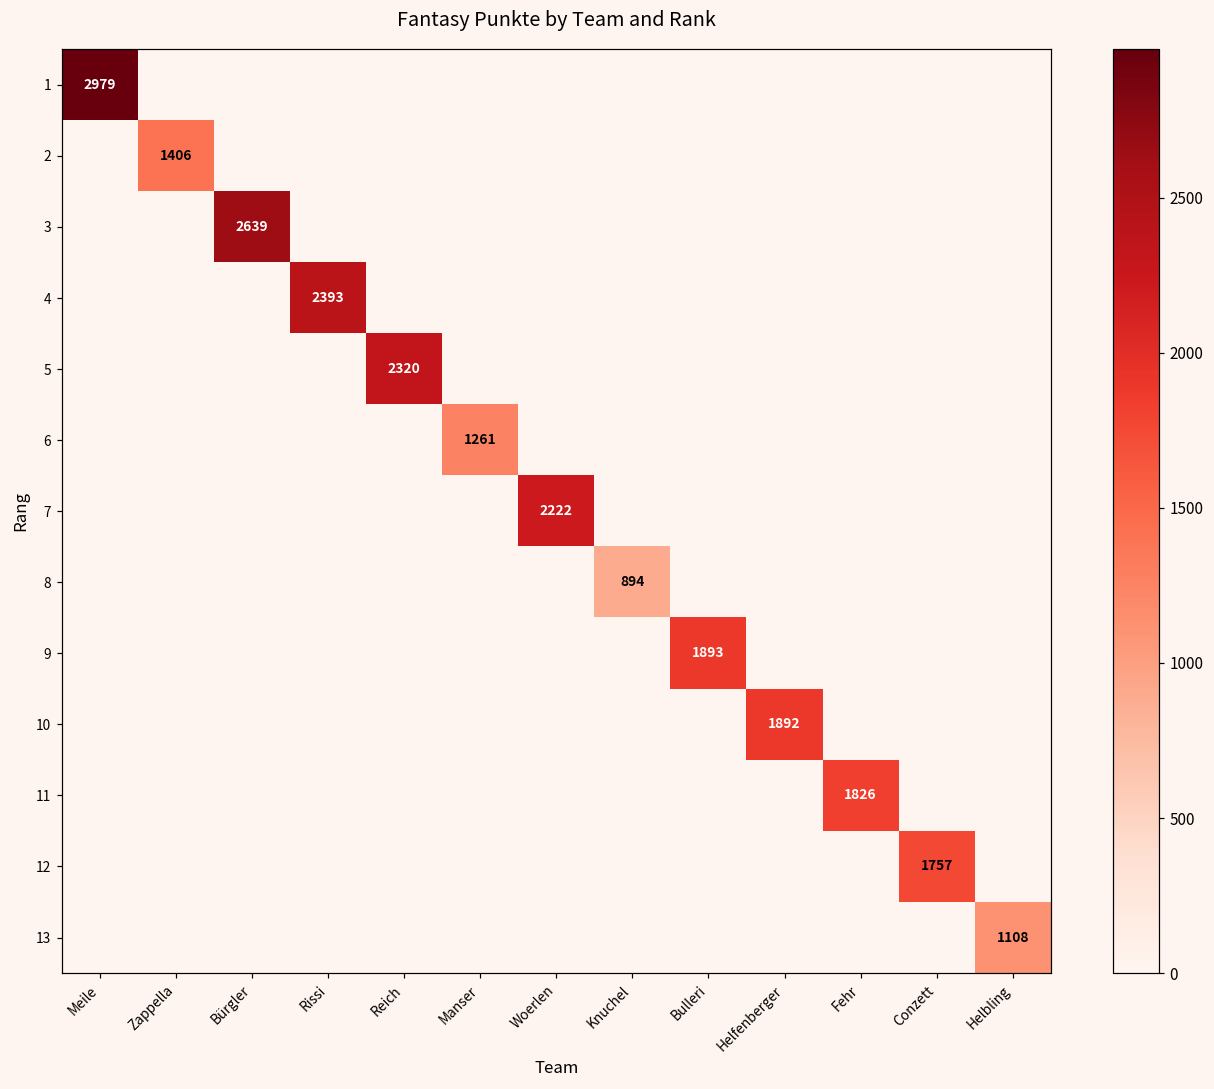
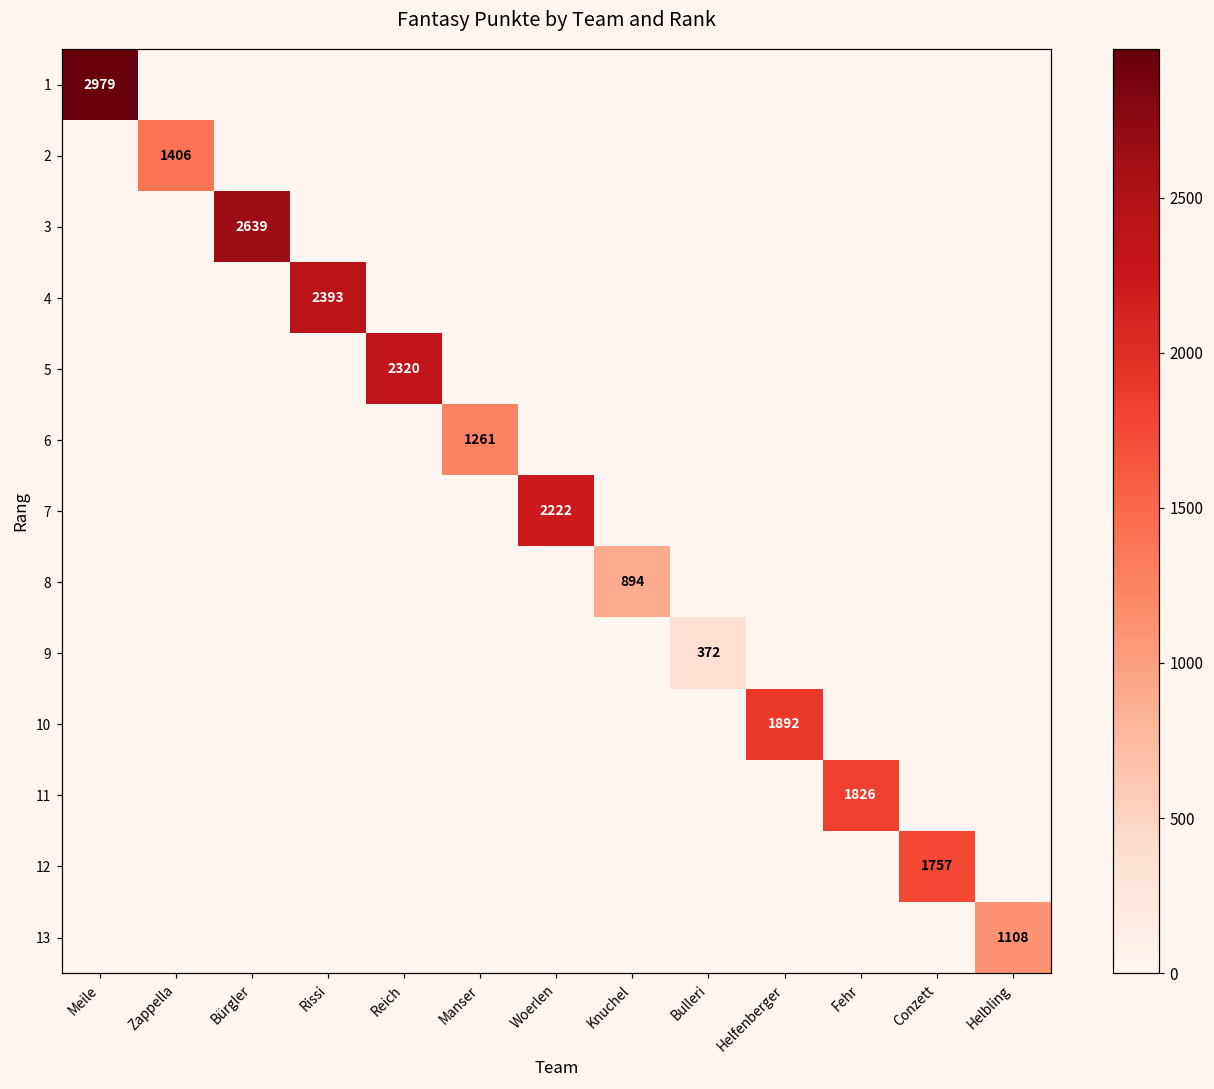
9, Bulleri: 1893 -> 372
